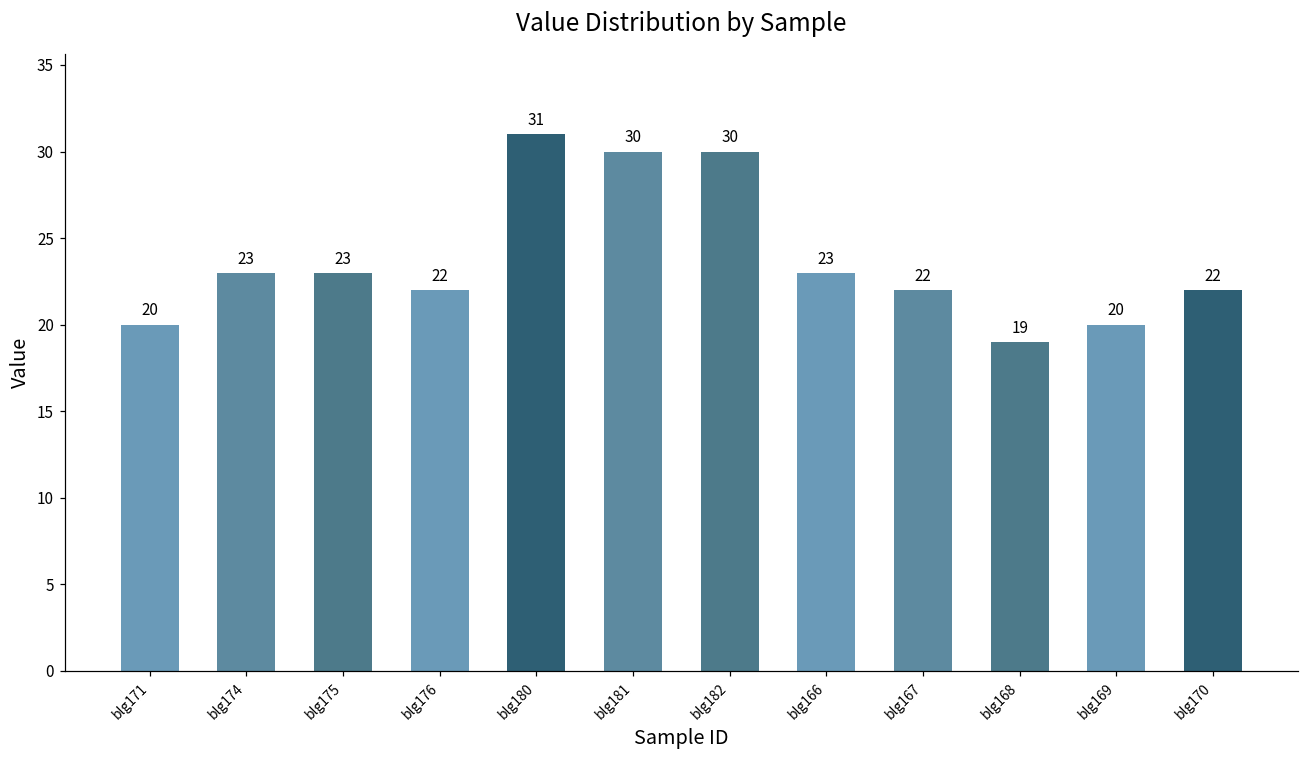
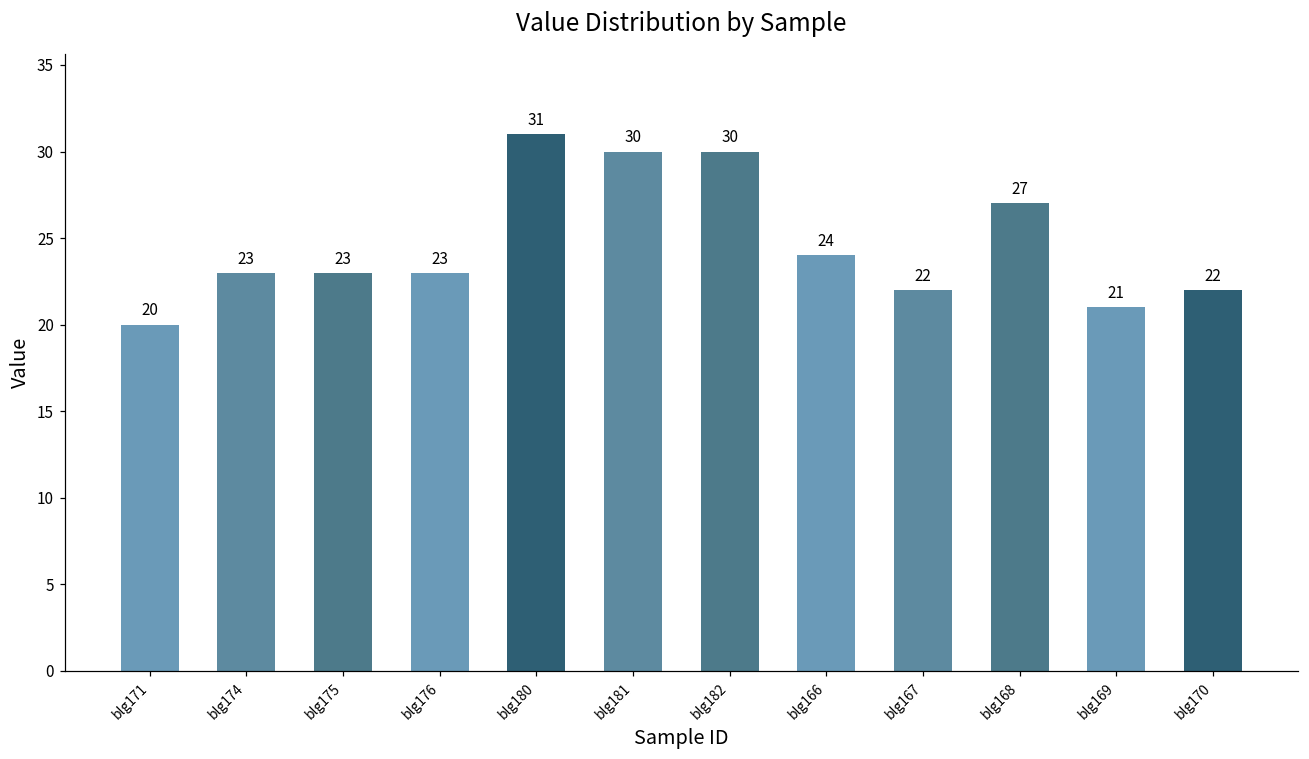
blg176: 22 -> 23
blg166: 23 -> 24
blg168: 19 -> 27
blg169: 20 -> 21
